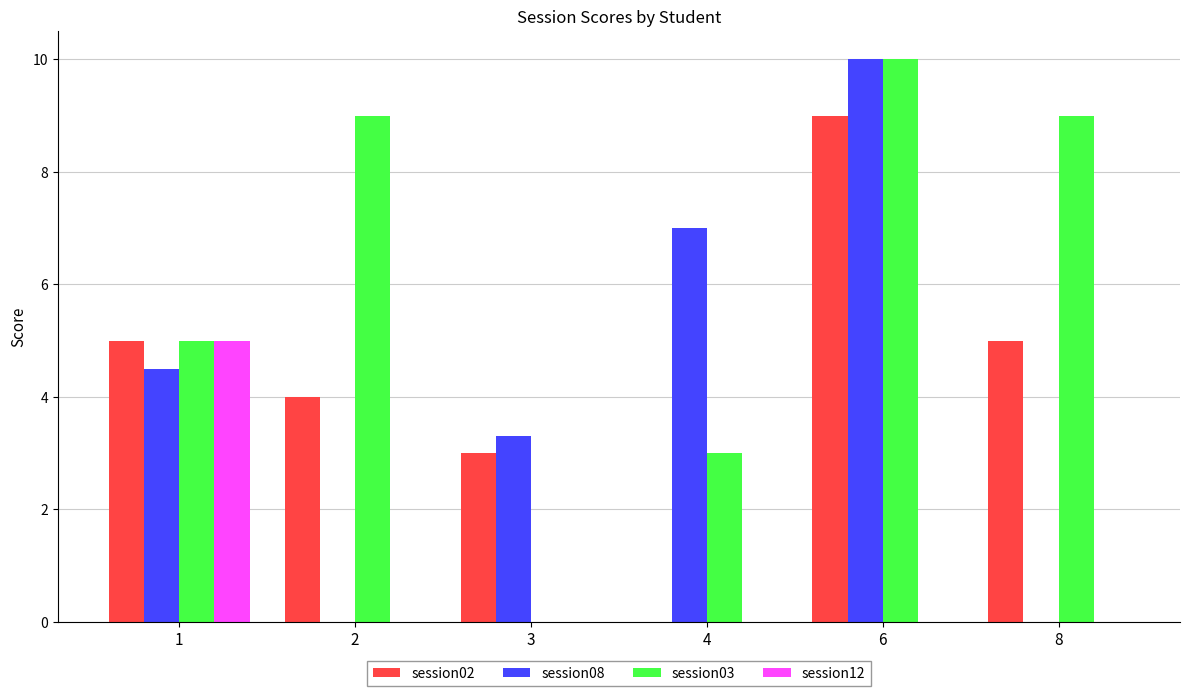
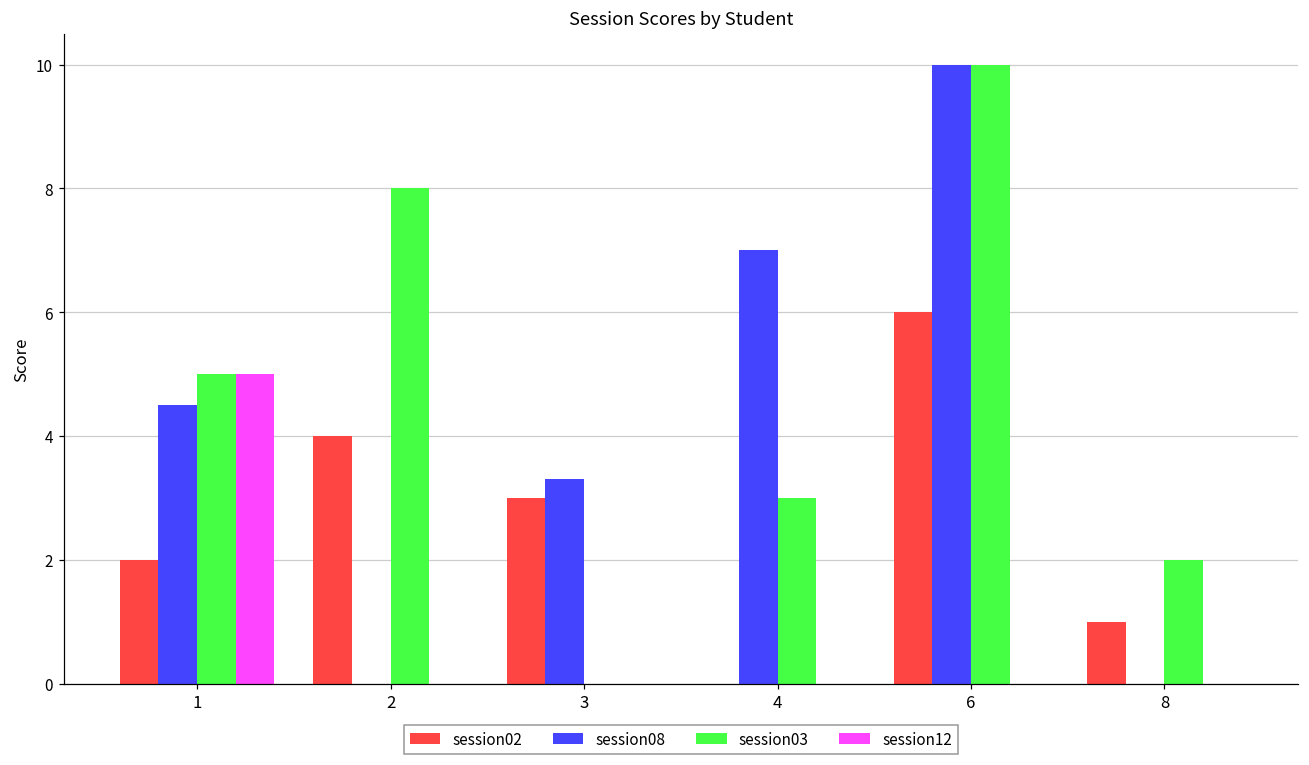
session02, 1: 5 -> 2
session03, 2: 9 -> 8
session02, 6: 9 -> 6
session02, 8: 5 -> 1
session03, 8: 9 -> 2
